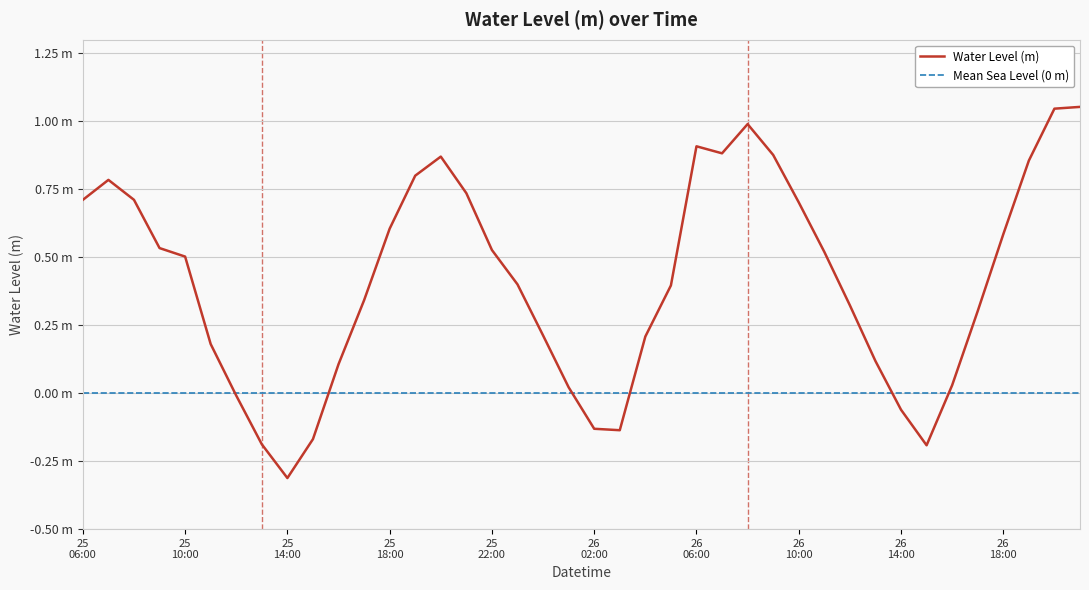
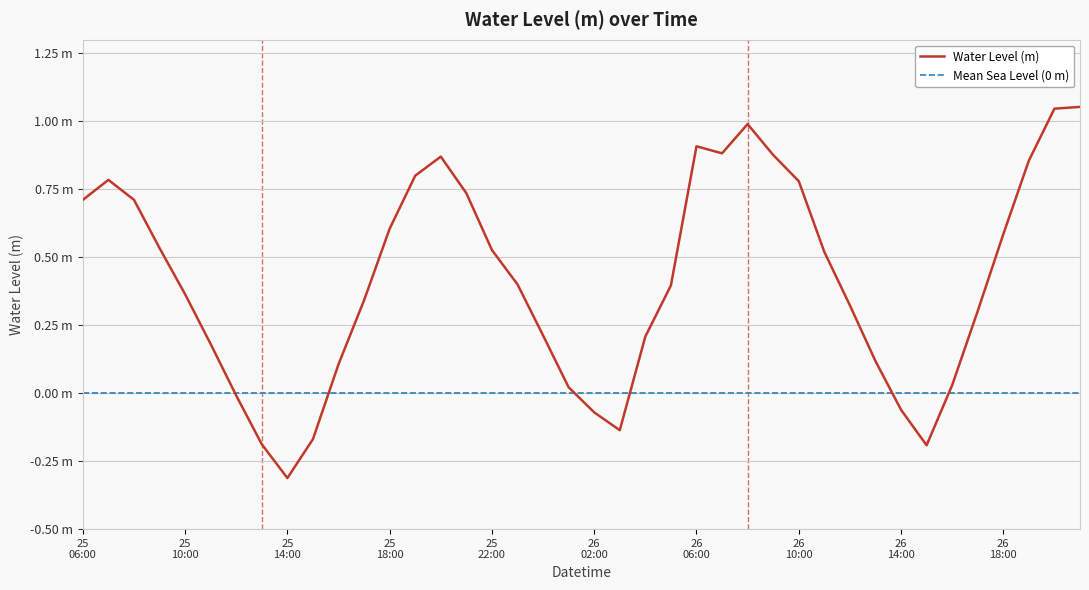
Water Level (m), 25 10:00: 0.50 m -> 0.36 m
Water Level (m), 26 02:00: -0.13 m -> -0.07 m
Water Level (m), 26 10:00: 0.70 m -> 0.78 m
